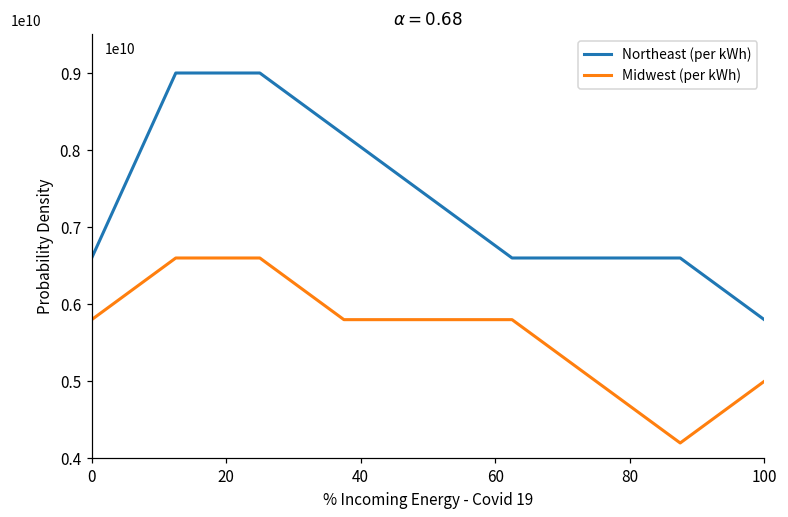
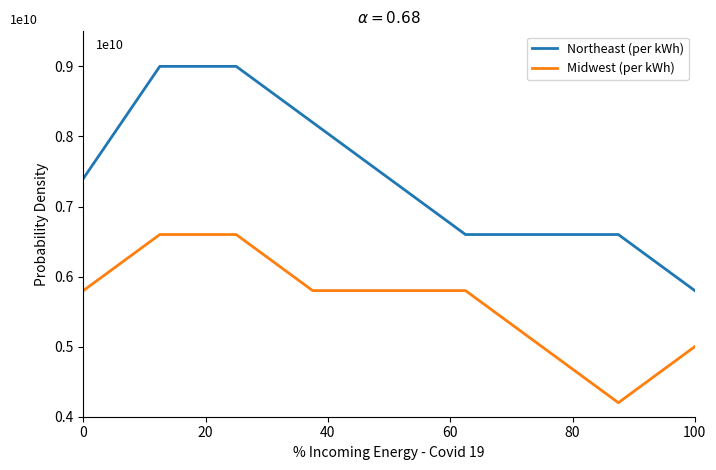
Northeast (per kWh), 0: 0.66 -> 0.74
